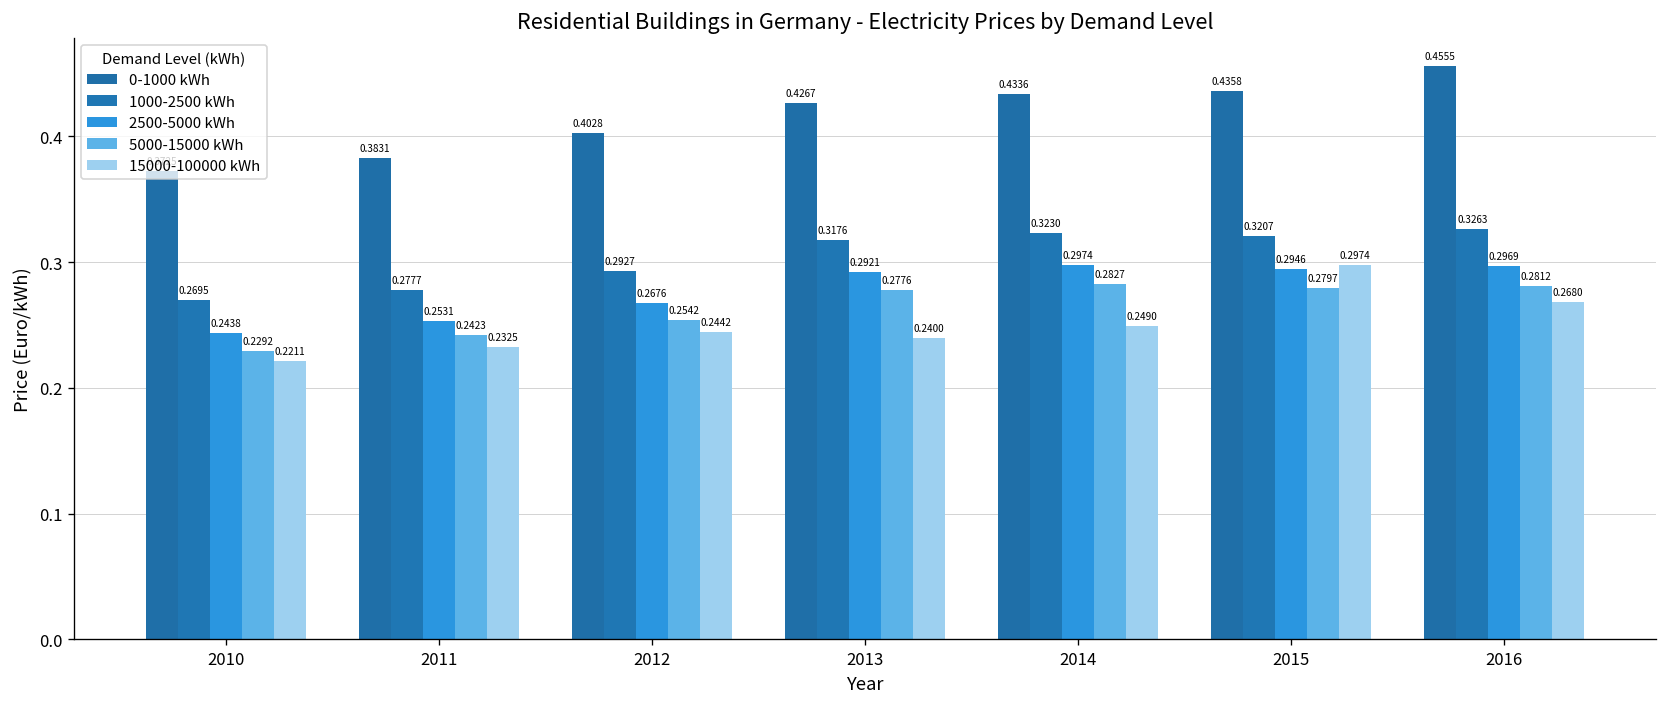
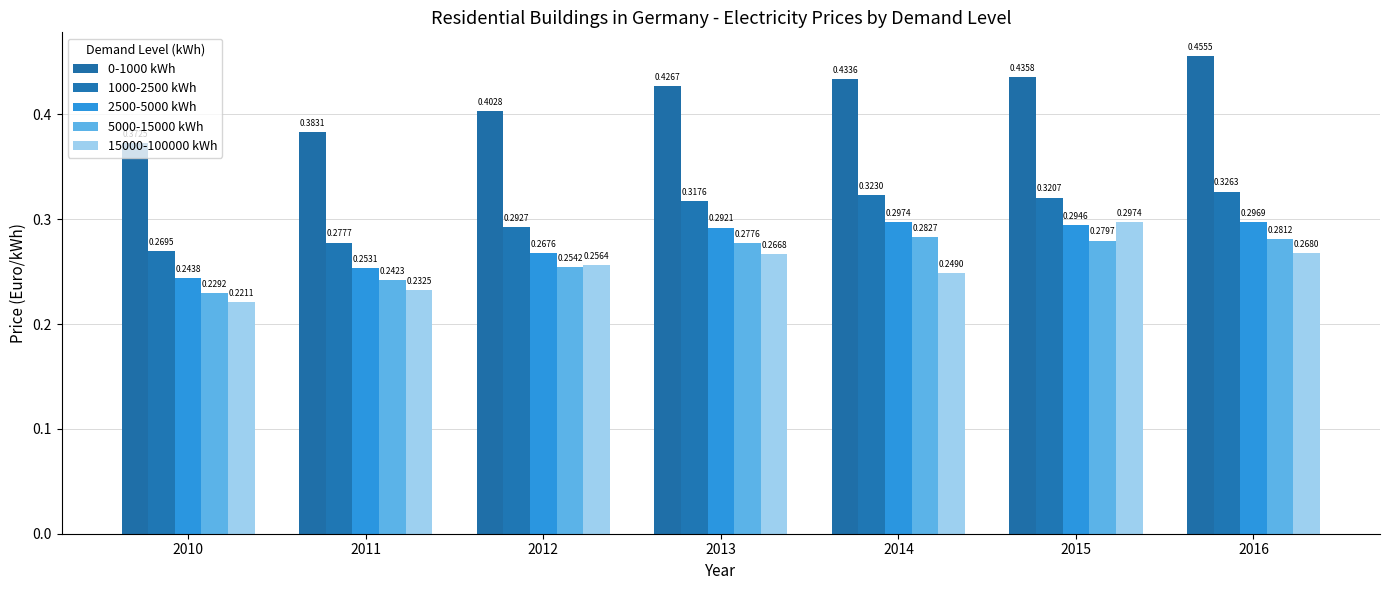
15000-100000 kWh, 2012: 0.2442 -> 0.2564
15000-100000 kWh, 2013: 0.2400 -> 0.2668
